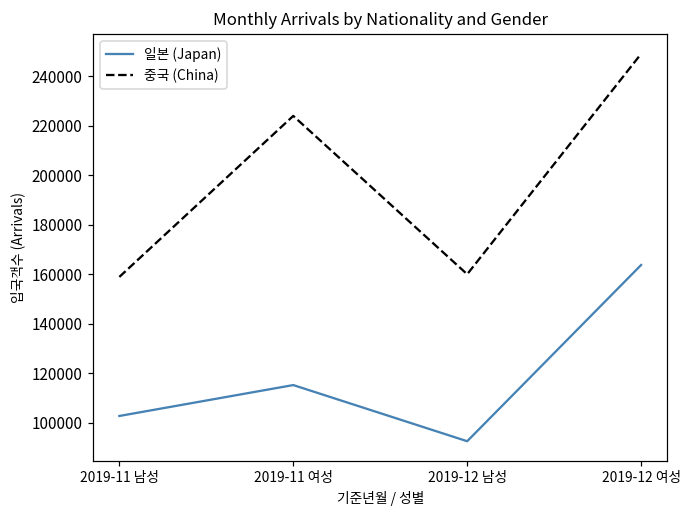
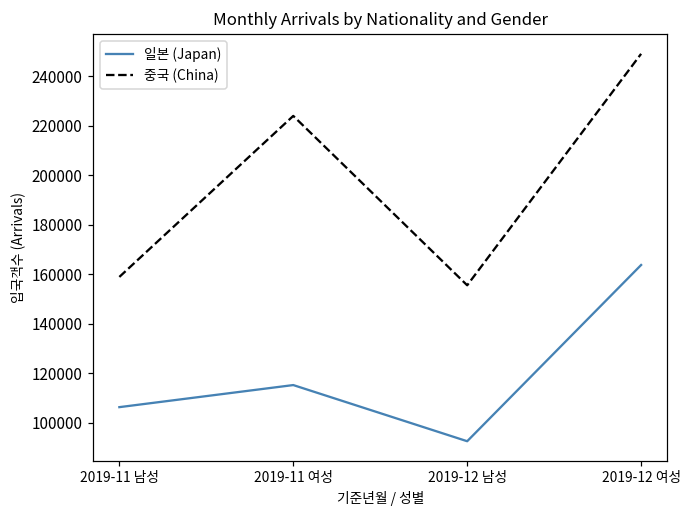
일본 (Japan), 2019-11 남성: 103000 -> 106000
중국 (China), 2019-12 남성: 160000 -> 156000
